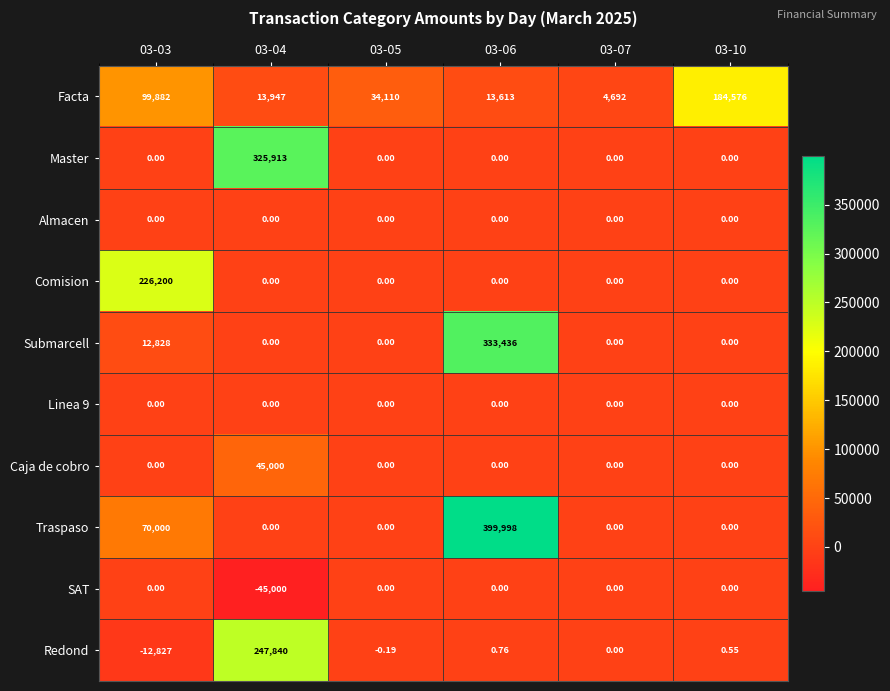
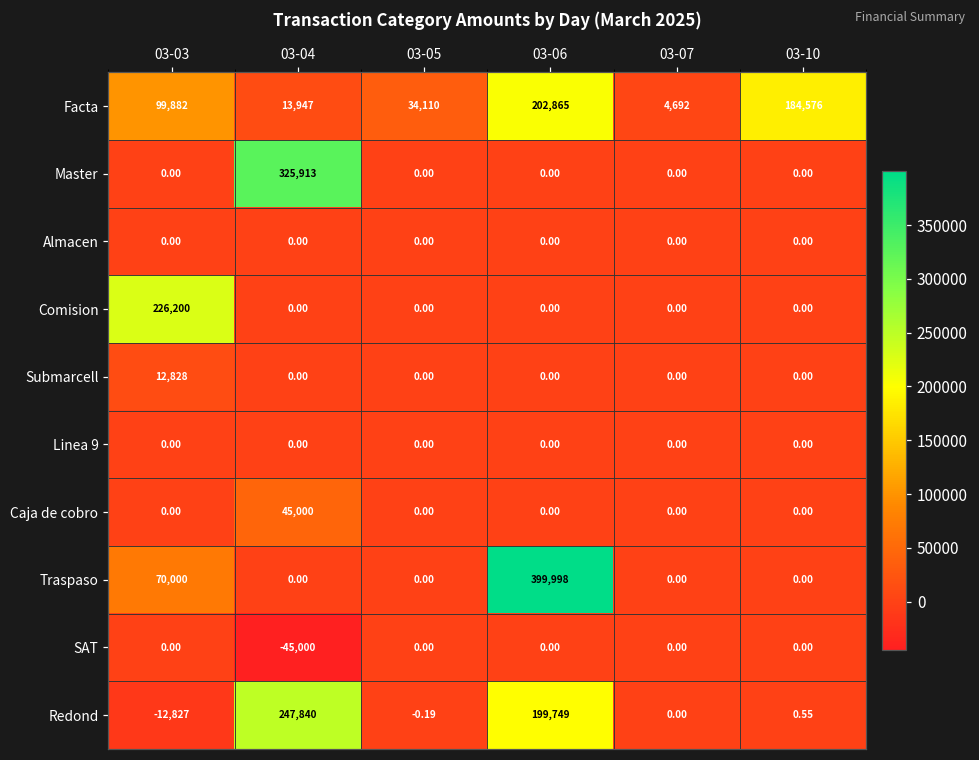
Facta, 03-06: 13,613 -> 202,865
Submarcell, 03-06: 333,436 -> 0.00
Redond, 03-06: 0.76 -> 199,749
